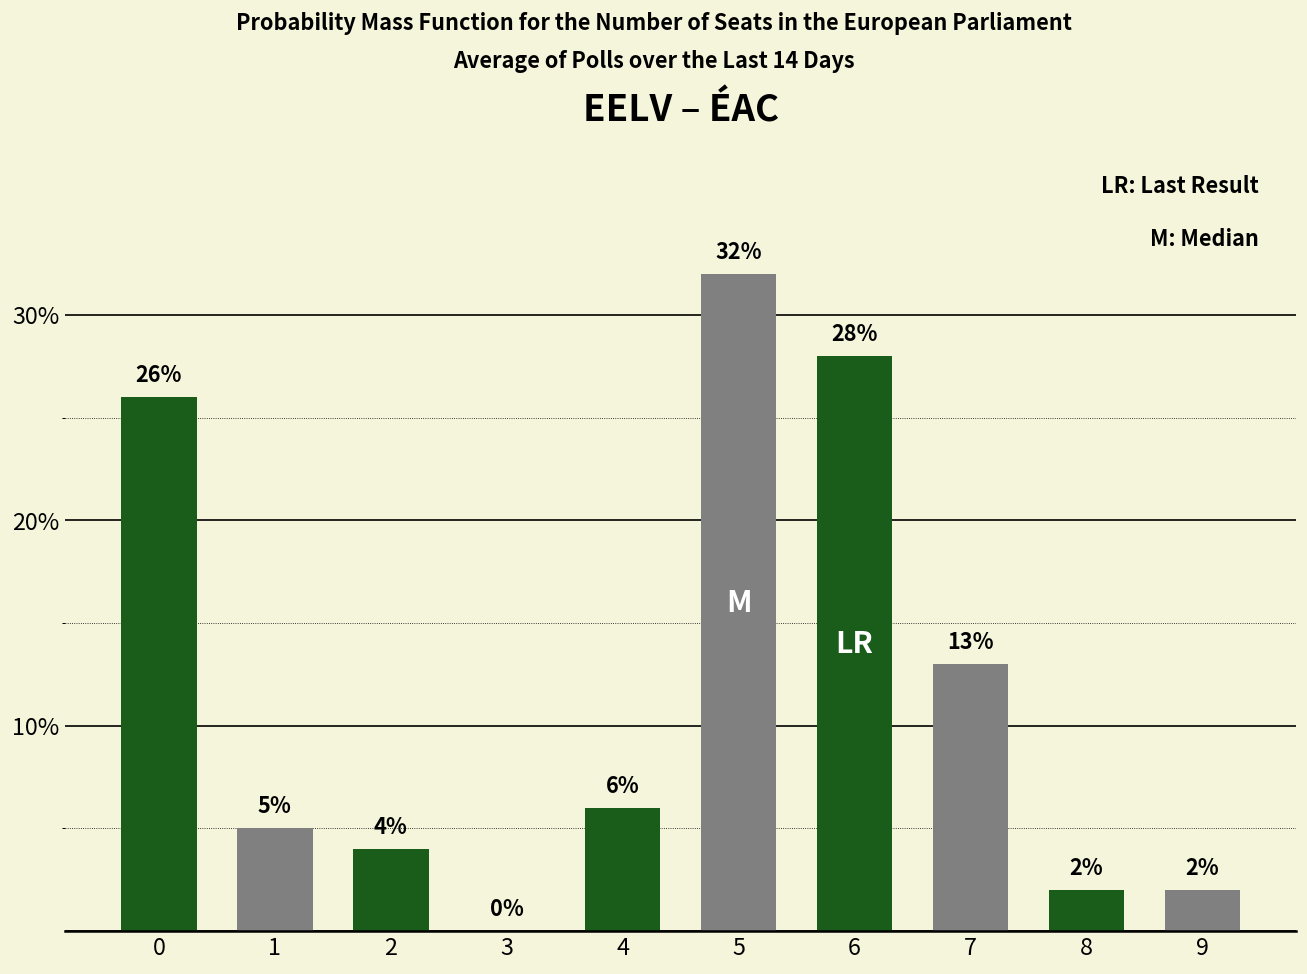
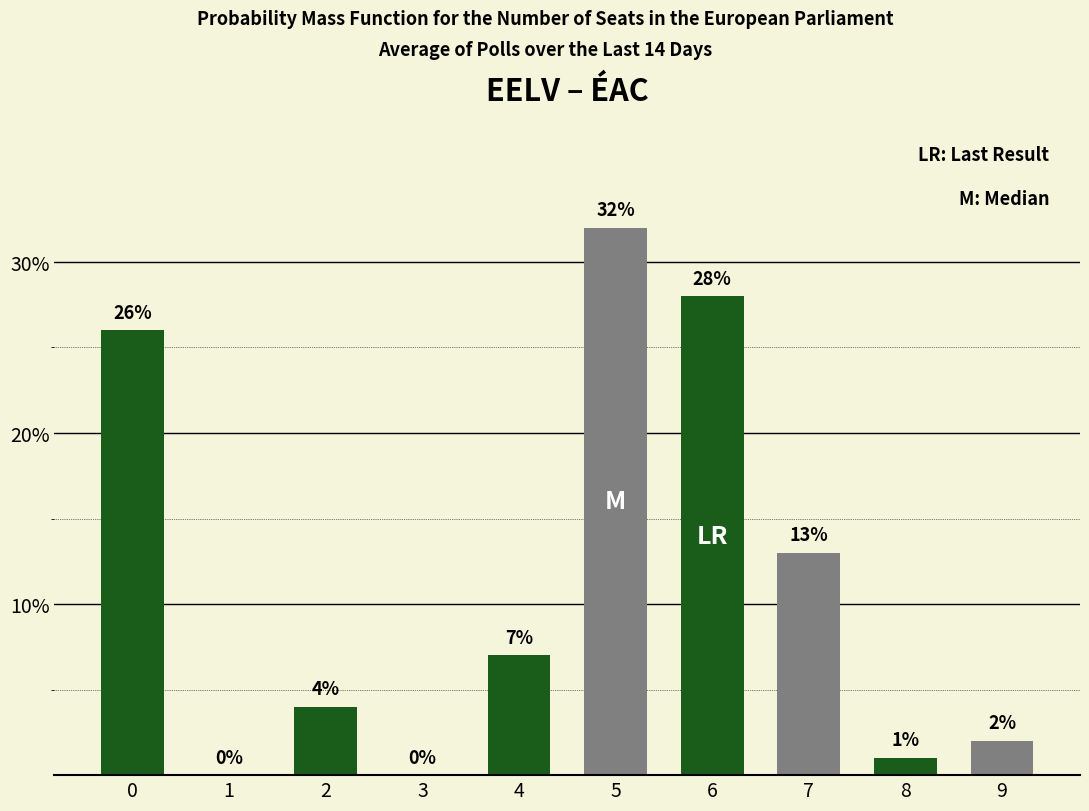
1: 5% -> 0%
4: 6% -> 7%
8: 2% -> 1%
